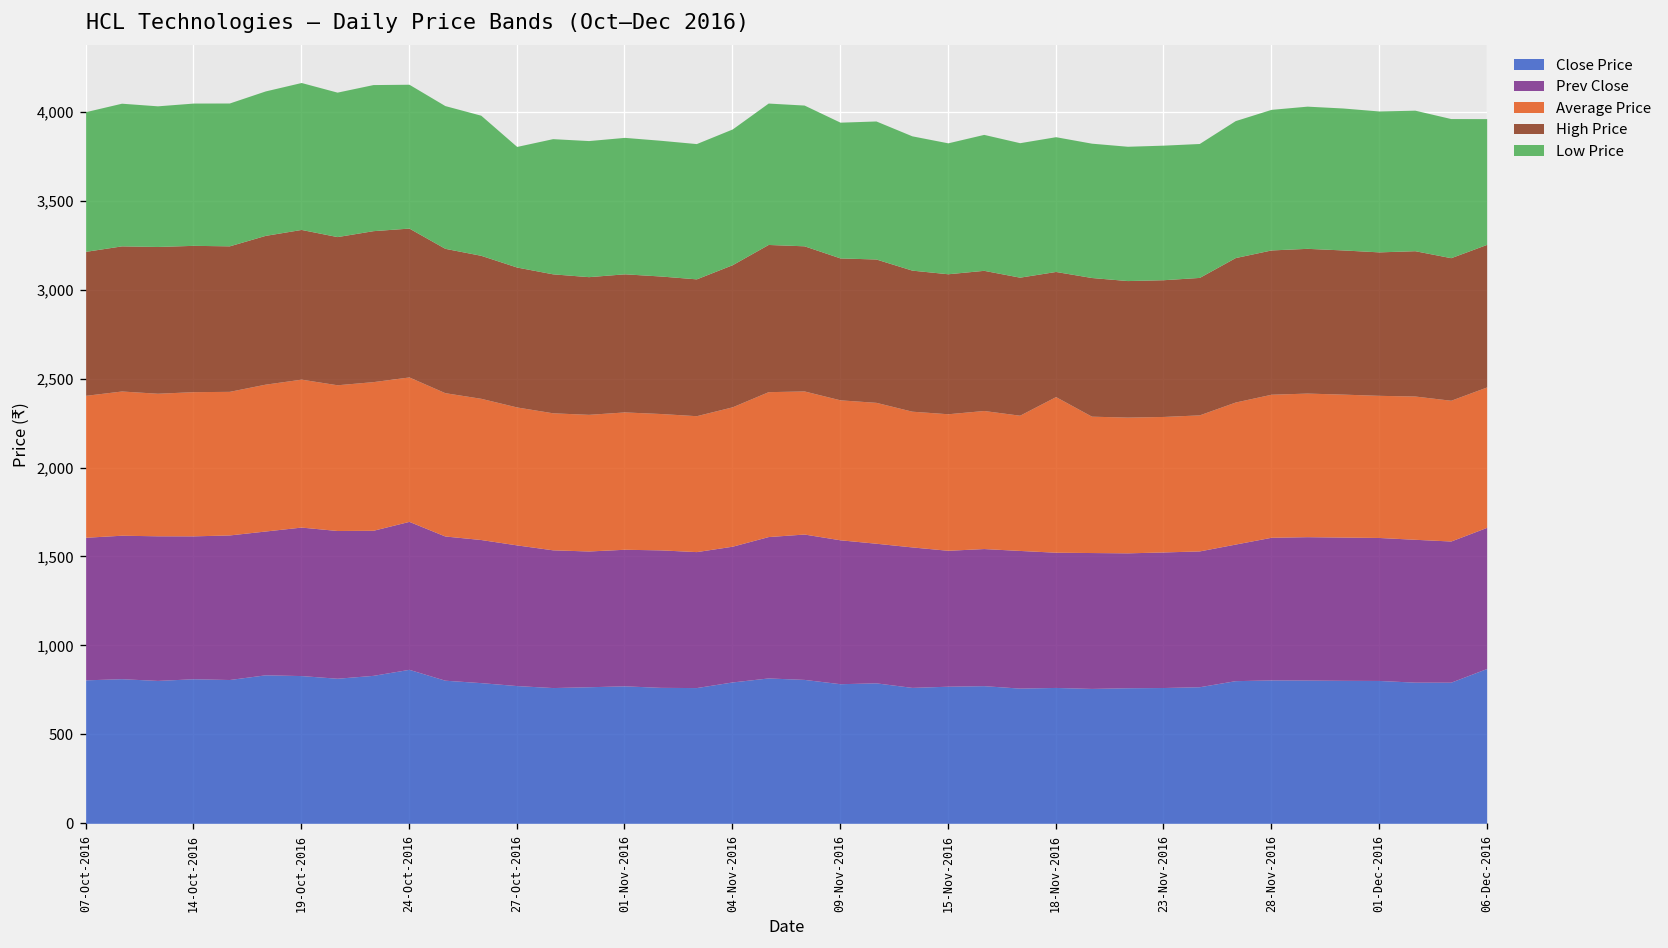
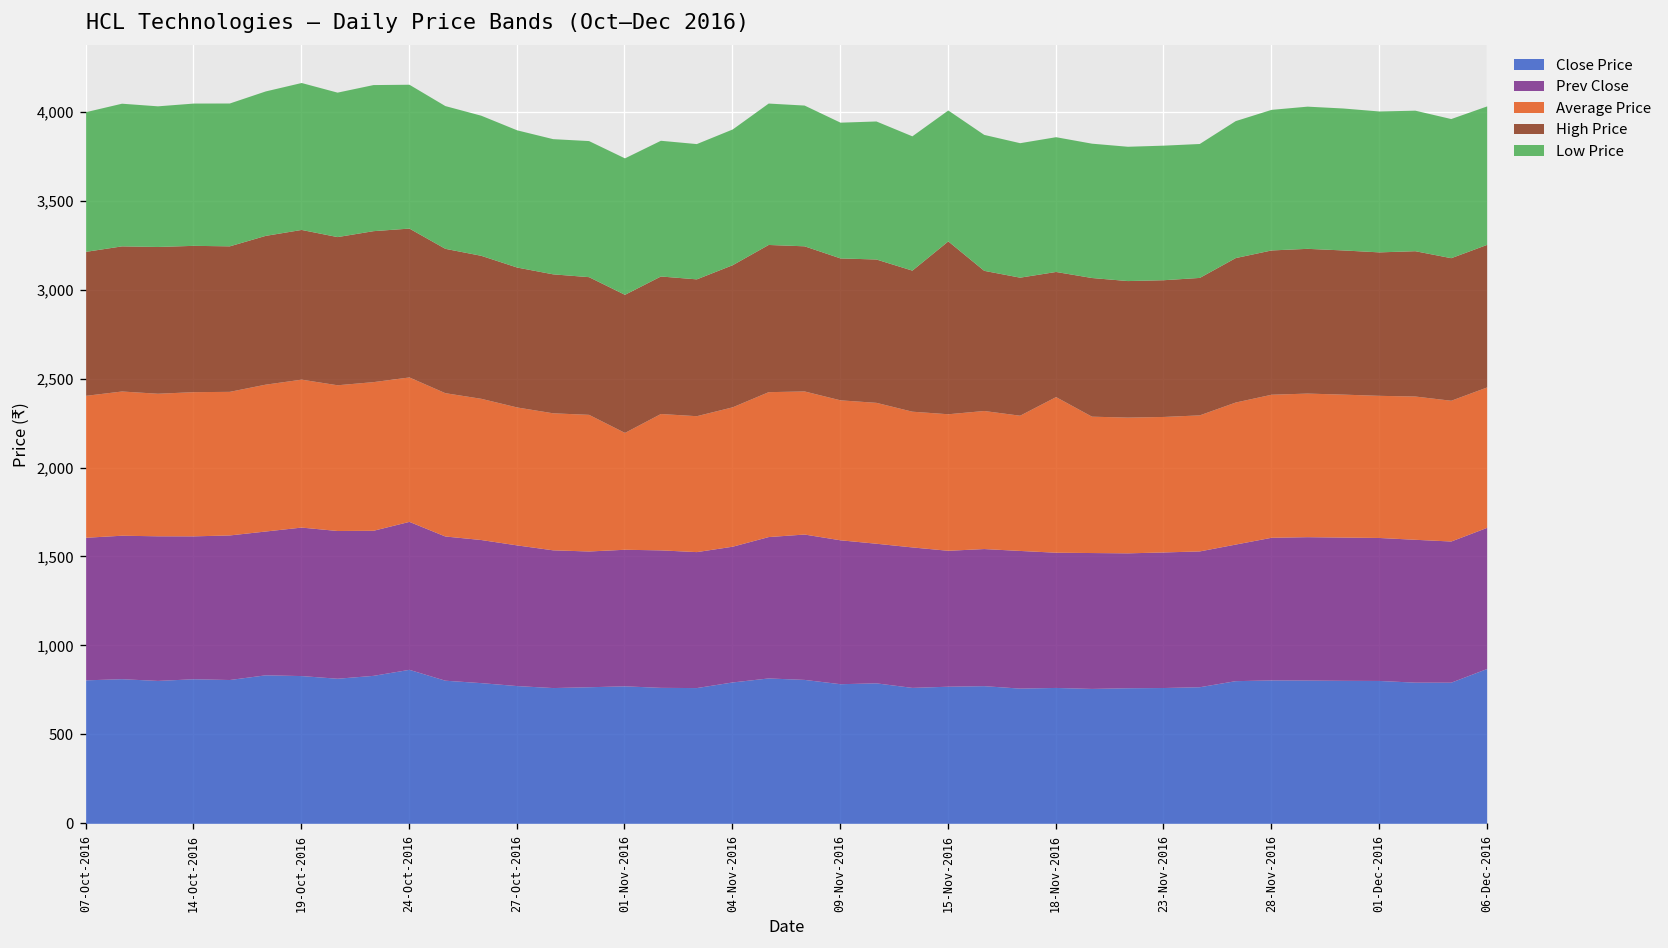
Low Price, 27-Oct-2016: 680 -> 770
Average Price, 01-Nov-2016: 770 -> 660
High Price, 15-Nov-2016: 790 -> 970
Low Price, 06-Dec-2016: 710 -> 780
